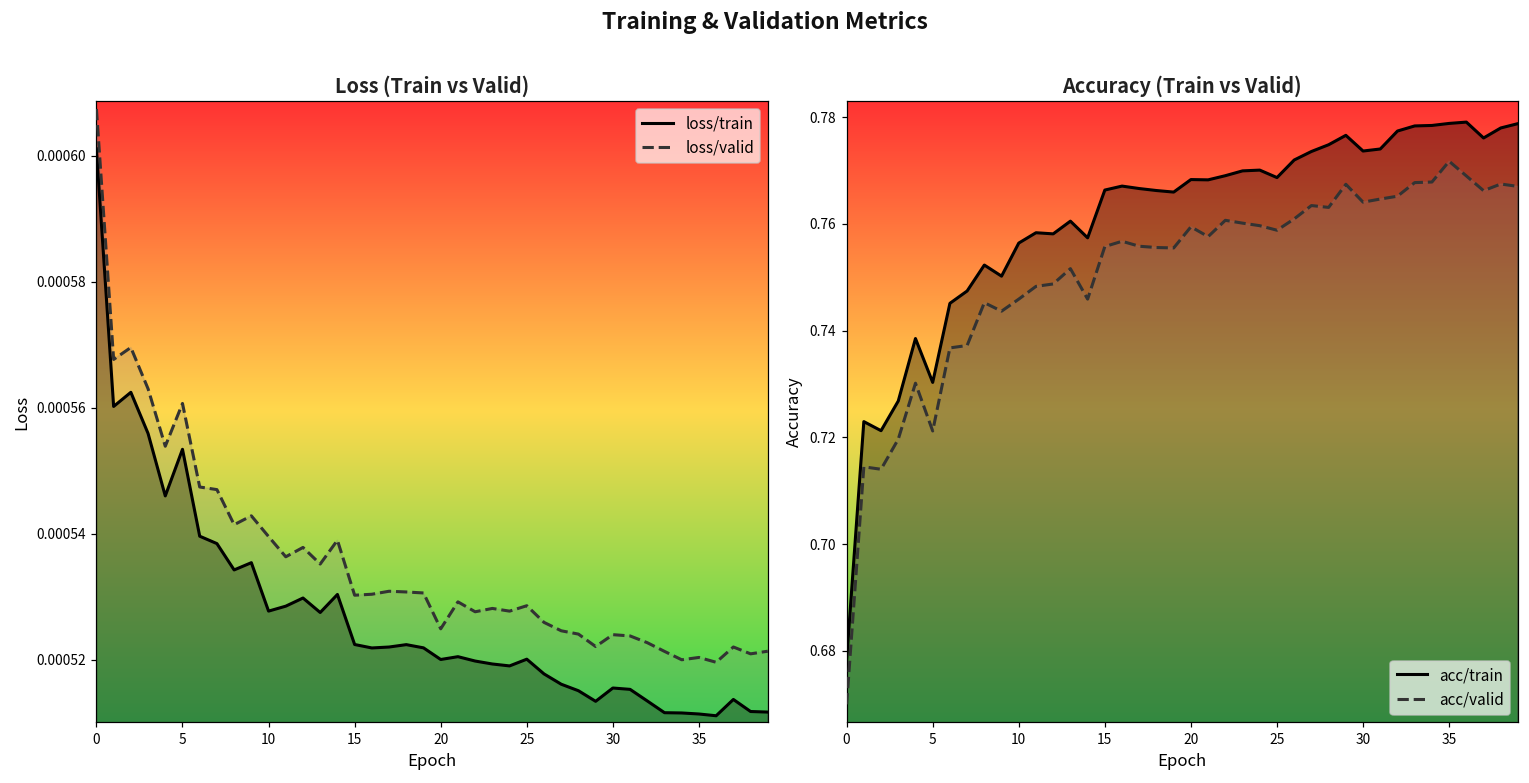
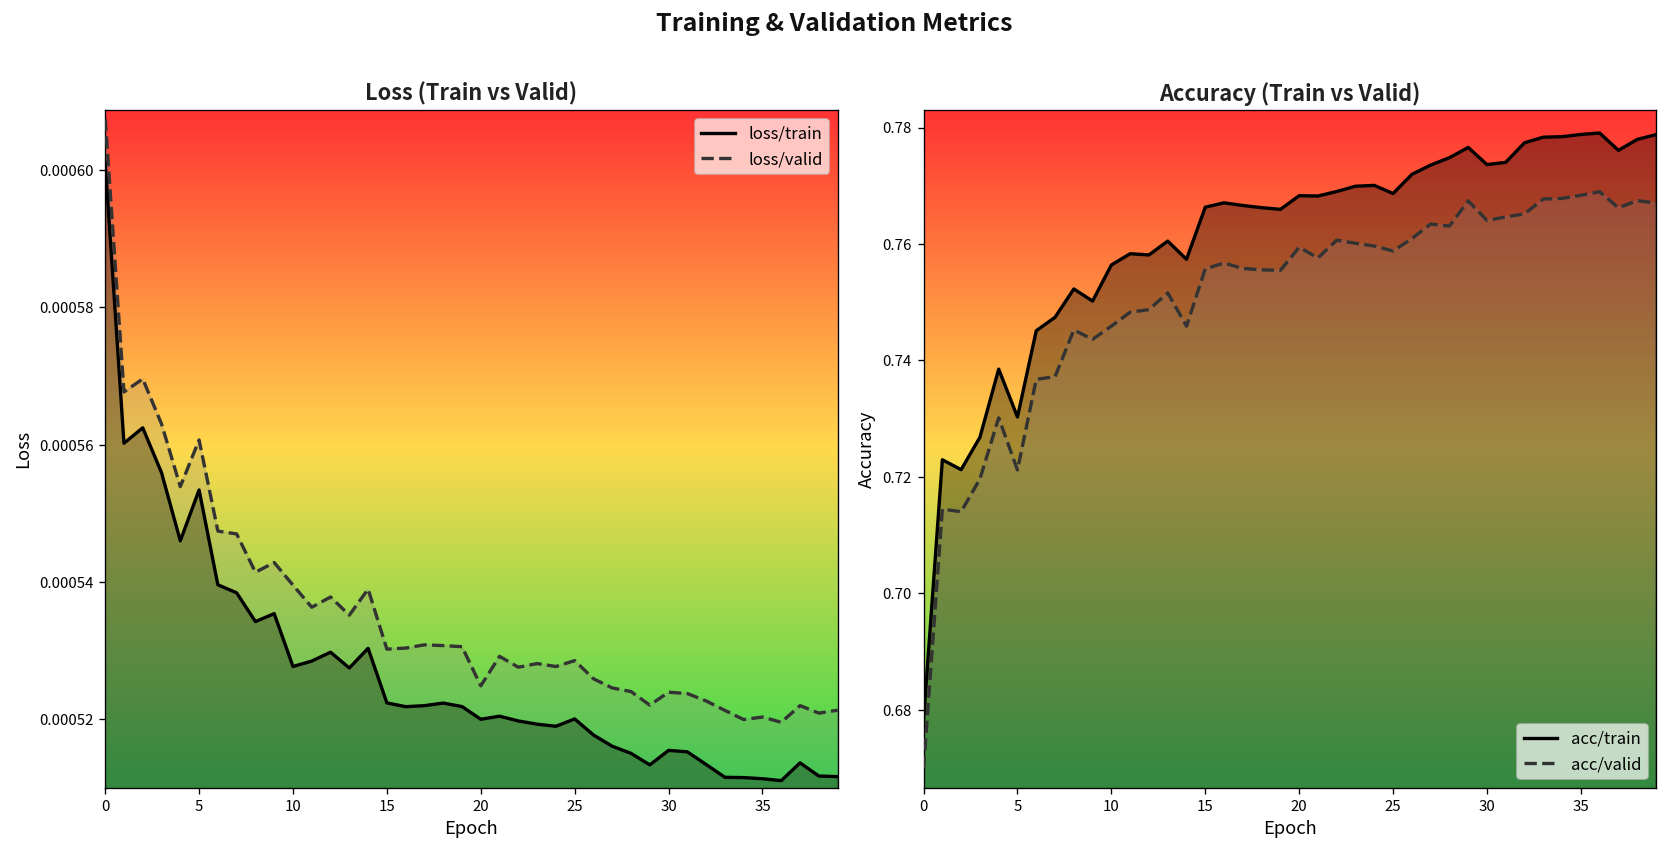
Accuracy (Train vs Valid), acc/valid, 35: 0.772 -> 0.768
